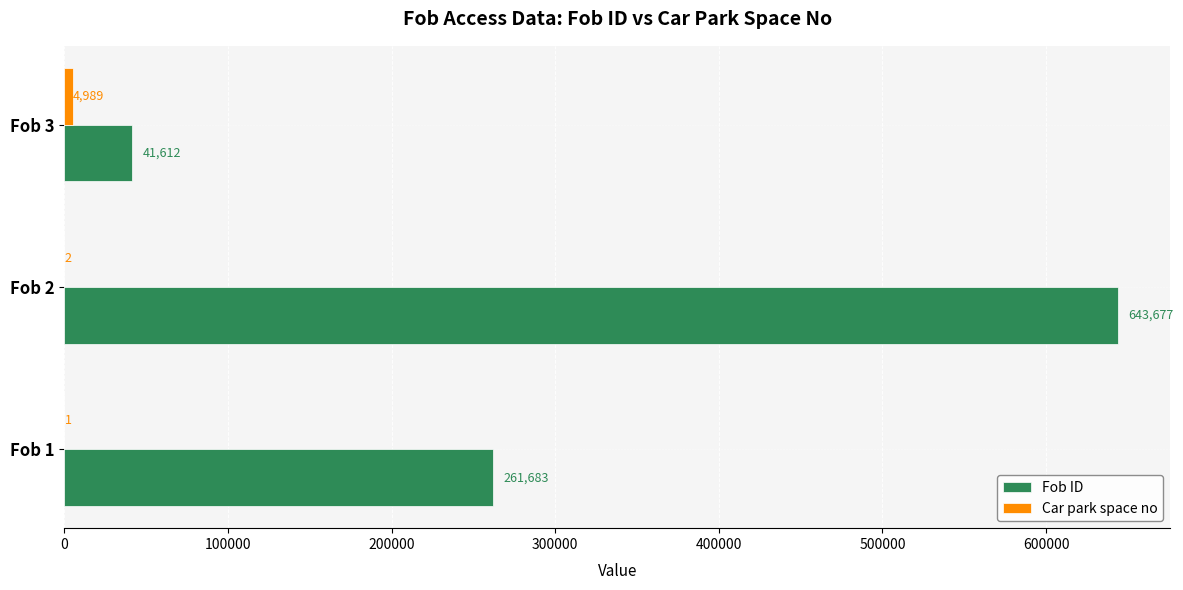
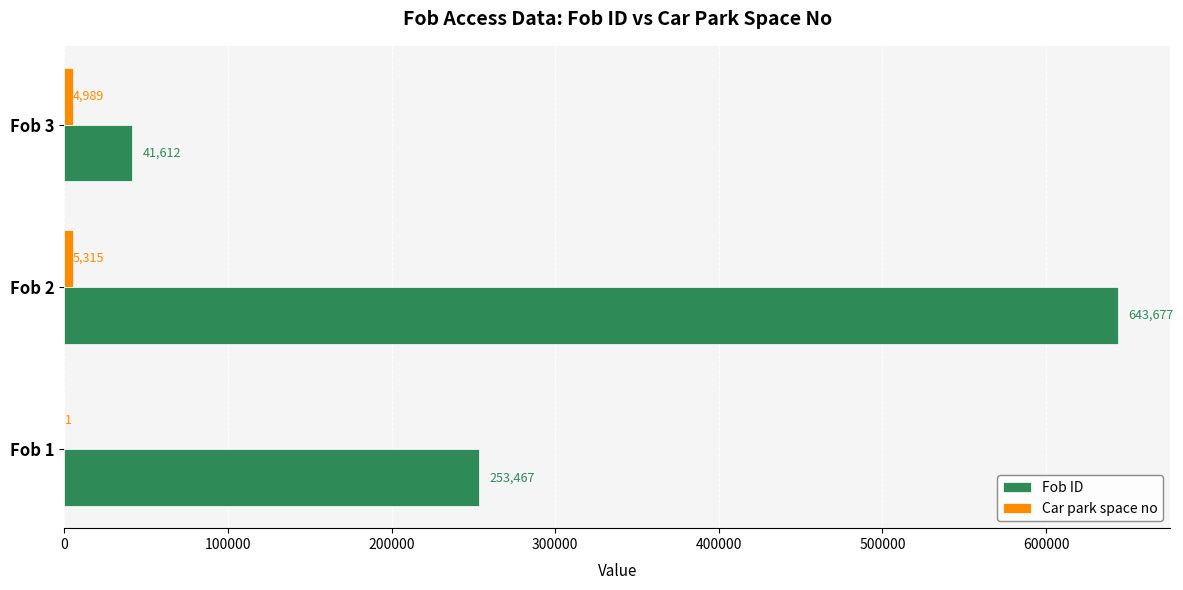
Car park space no, Fob 2: 2 -> 5,315
Fob ID, Fob 1: 261,683 -> 253,467
